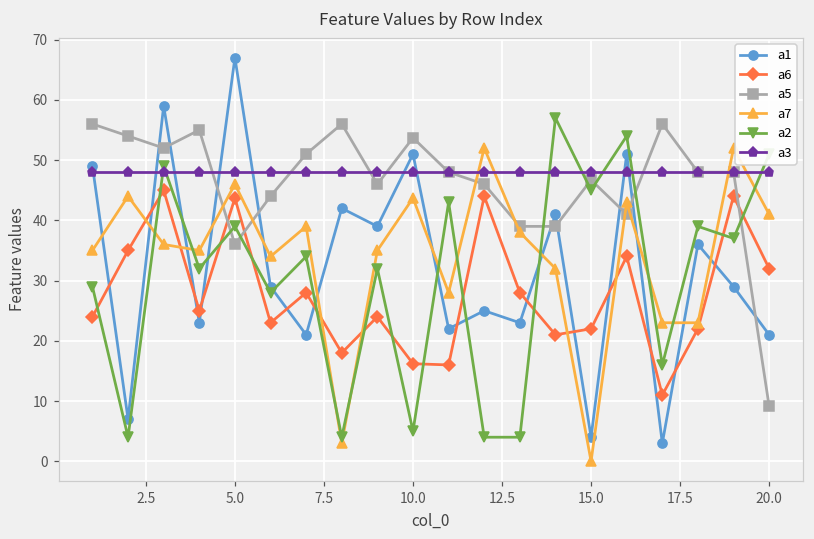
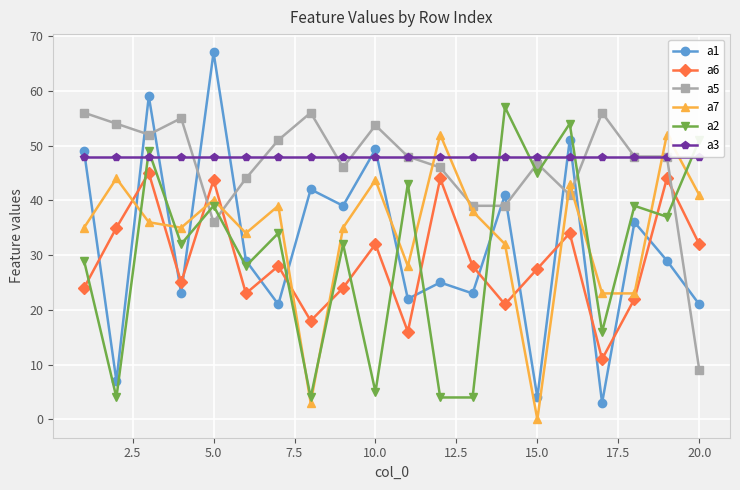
a7, 5.0: 46 -> 40
a1, 10.0: 51 -> 49
a6, 10.0: 16 -> 32
a6, 15.0: 22 -> 28
